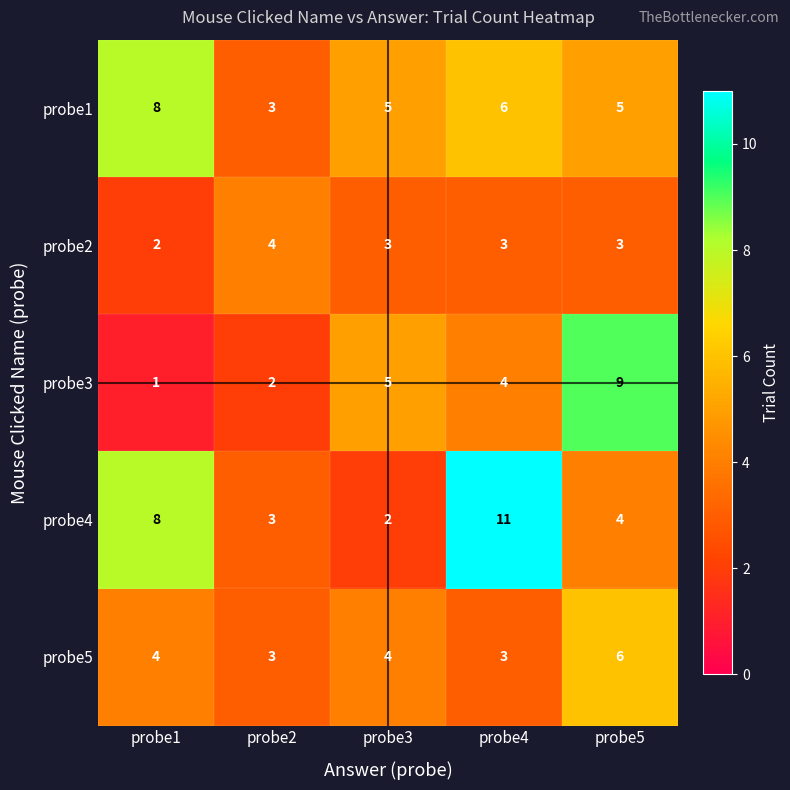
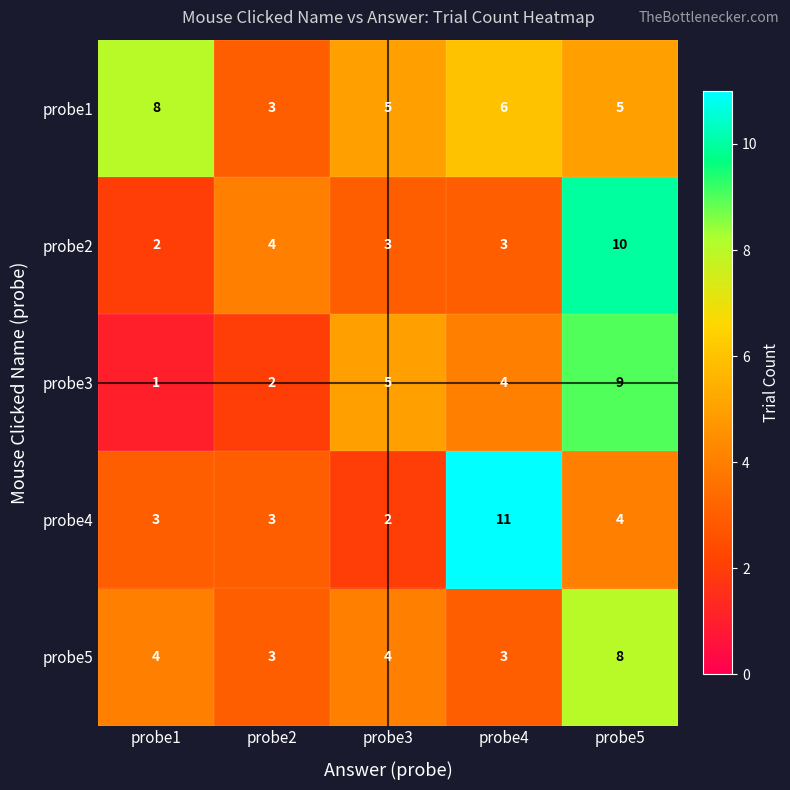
probe2, probe5: 3 -> 10
probe4, probe1: 8 -> 3
probe5, probe5: 6 -> 8
